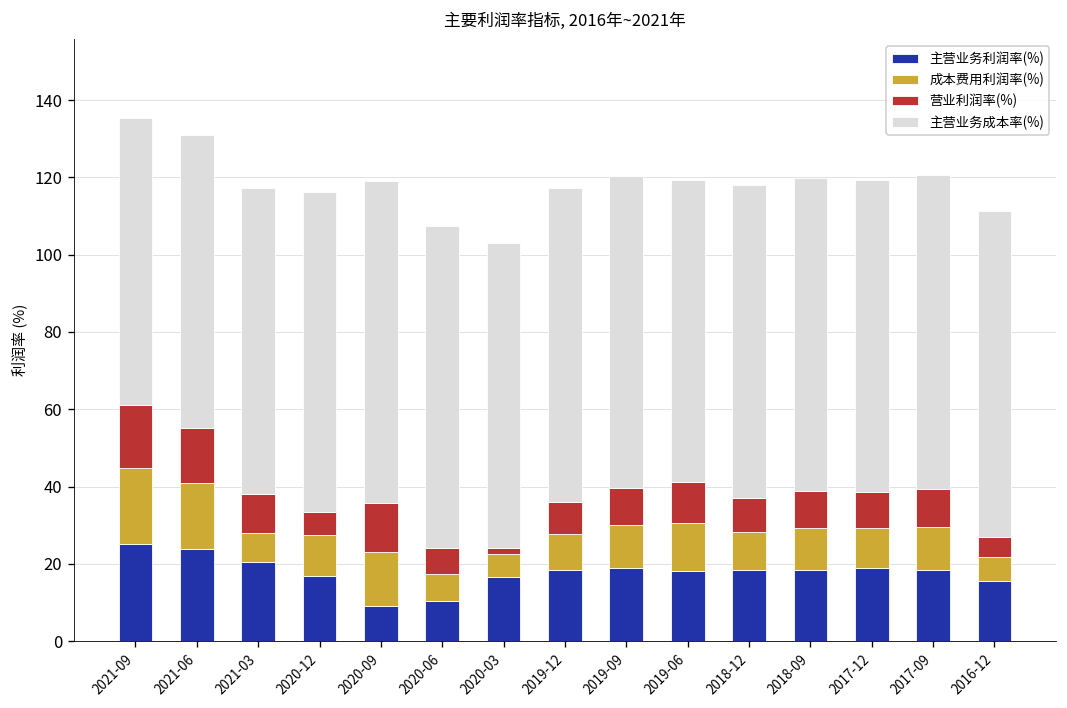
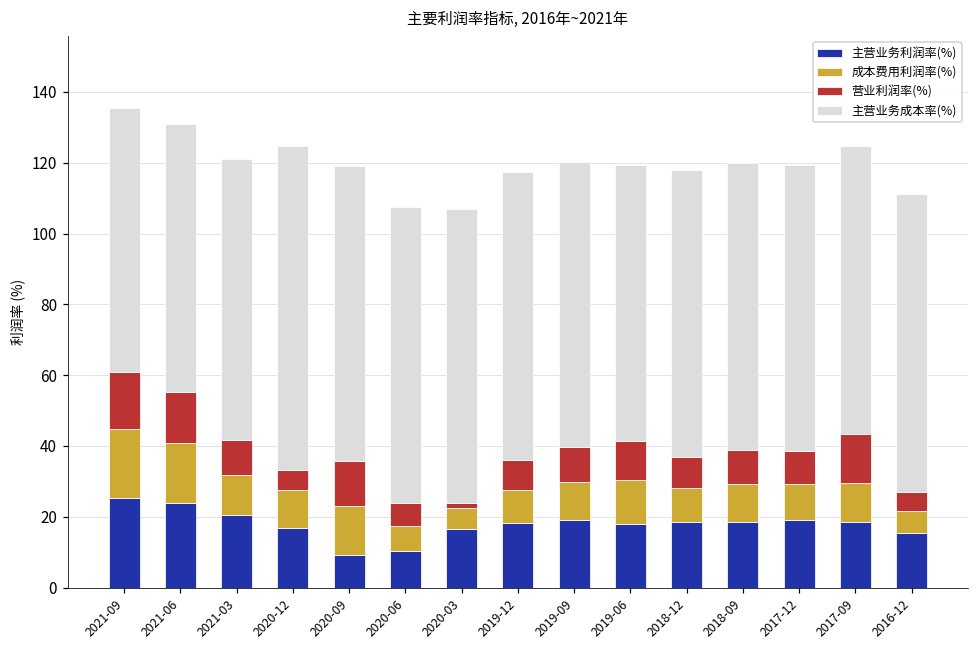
成本费用利润率(%), 2021-03: 8 -> 11
主营业务成本率(%), 2020-12: 83 -> 91
主营业务成本率(%), 2020-03: 79 -> 83
营业利润率(%), 2017-09: 10 -> 14
